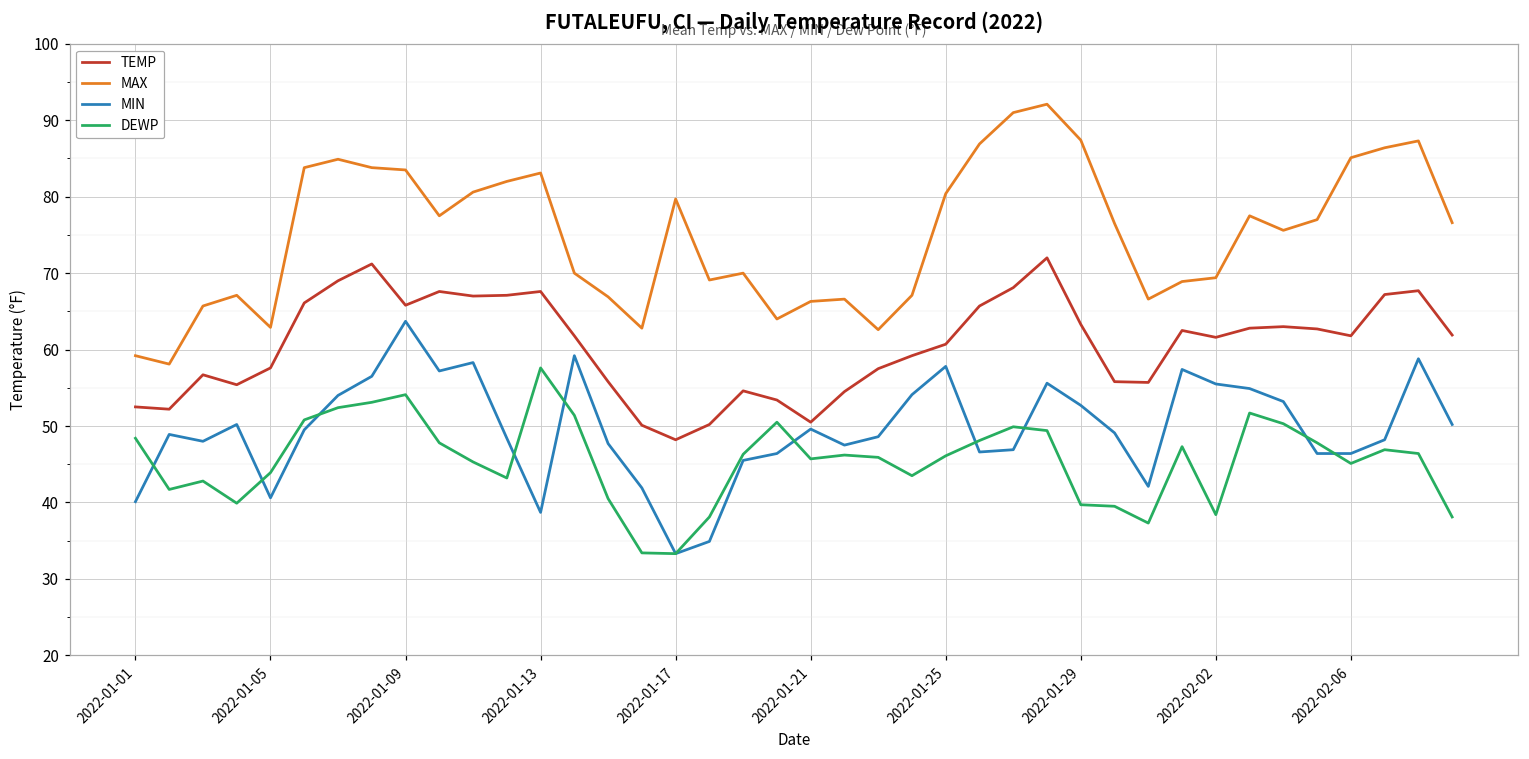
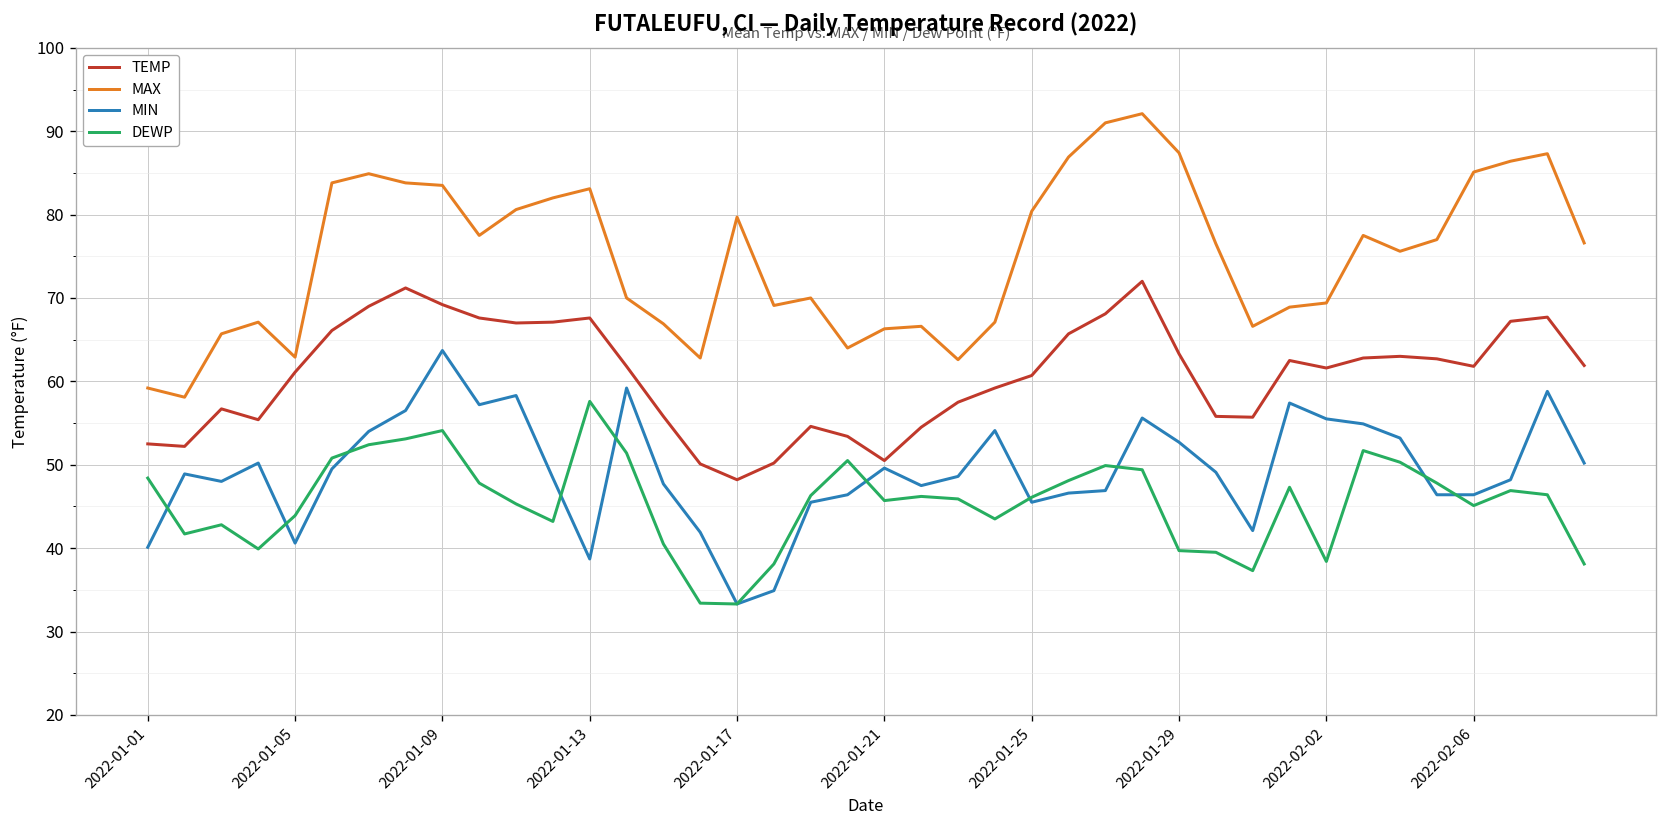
TEMP, 2022-01-05: 58 -> 61
TEMP, 2022-01-09: 66 -> 69
MIN, 2022-01-25: 58 -> 46
